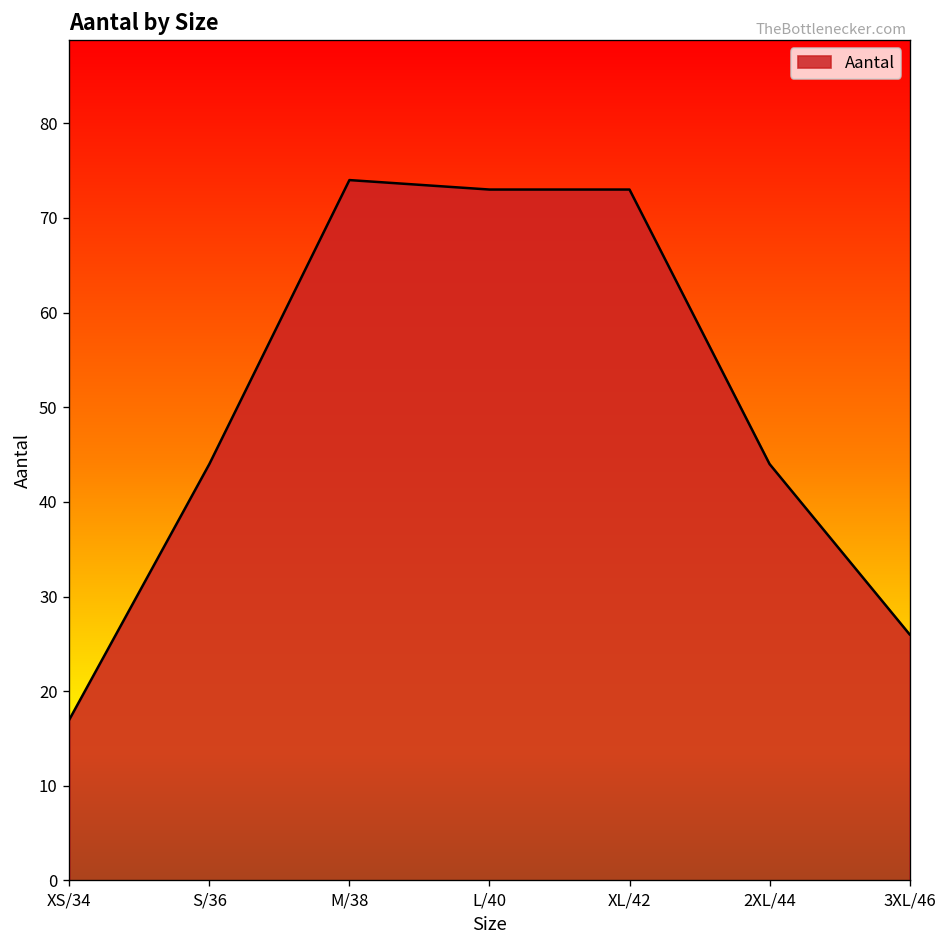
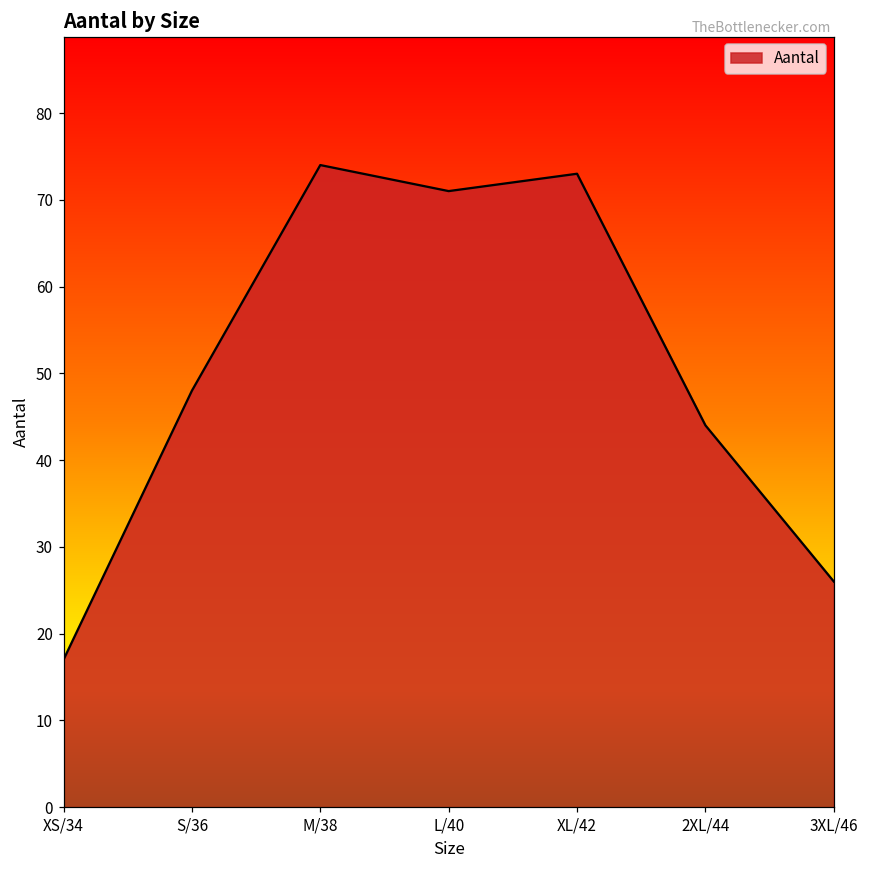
S/36: 44 -> 48
L/40: 73 -> 71
